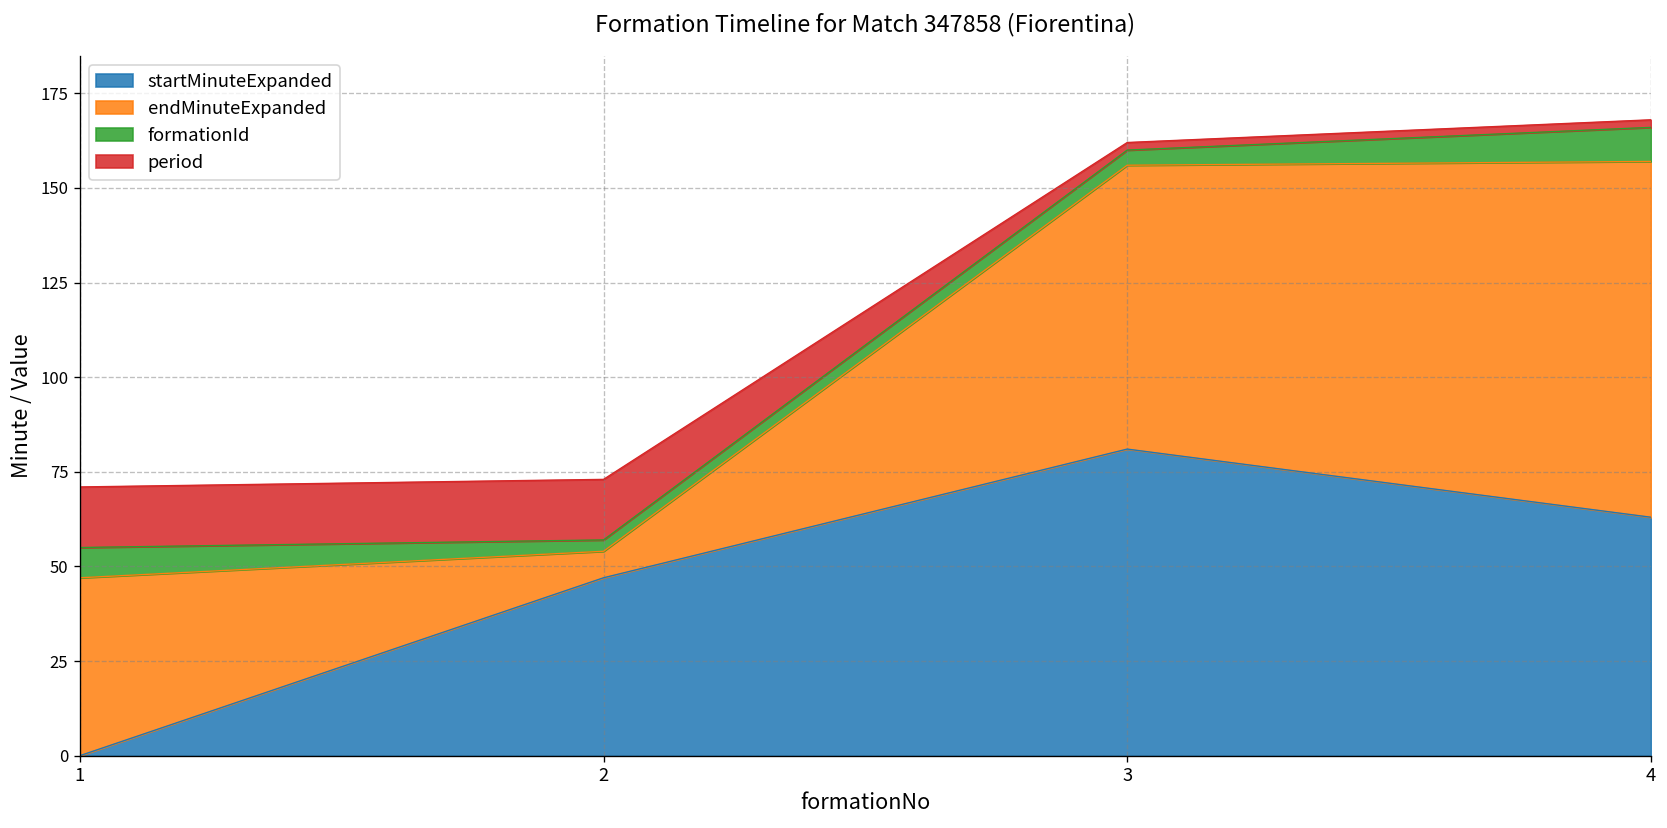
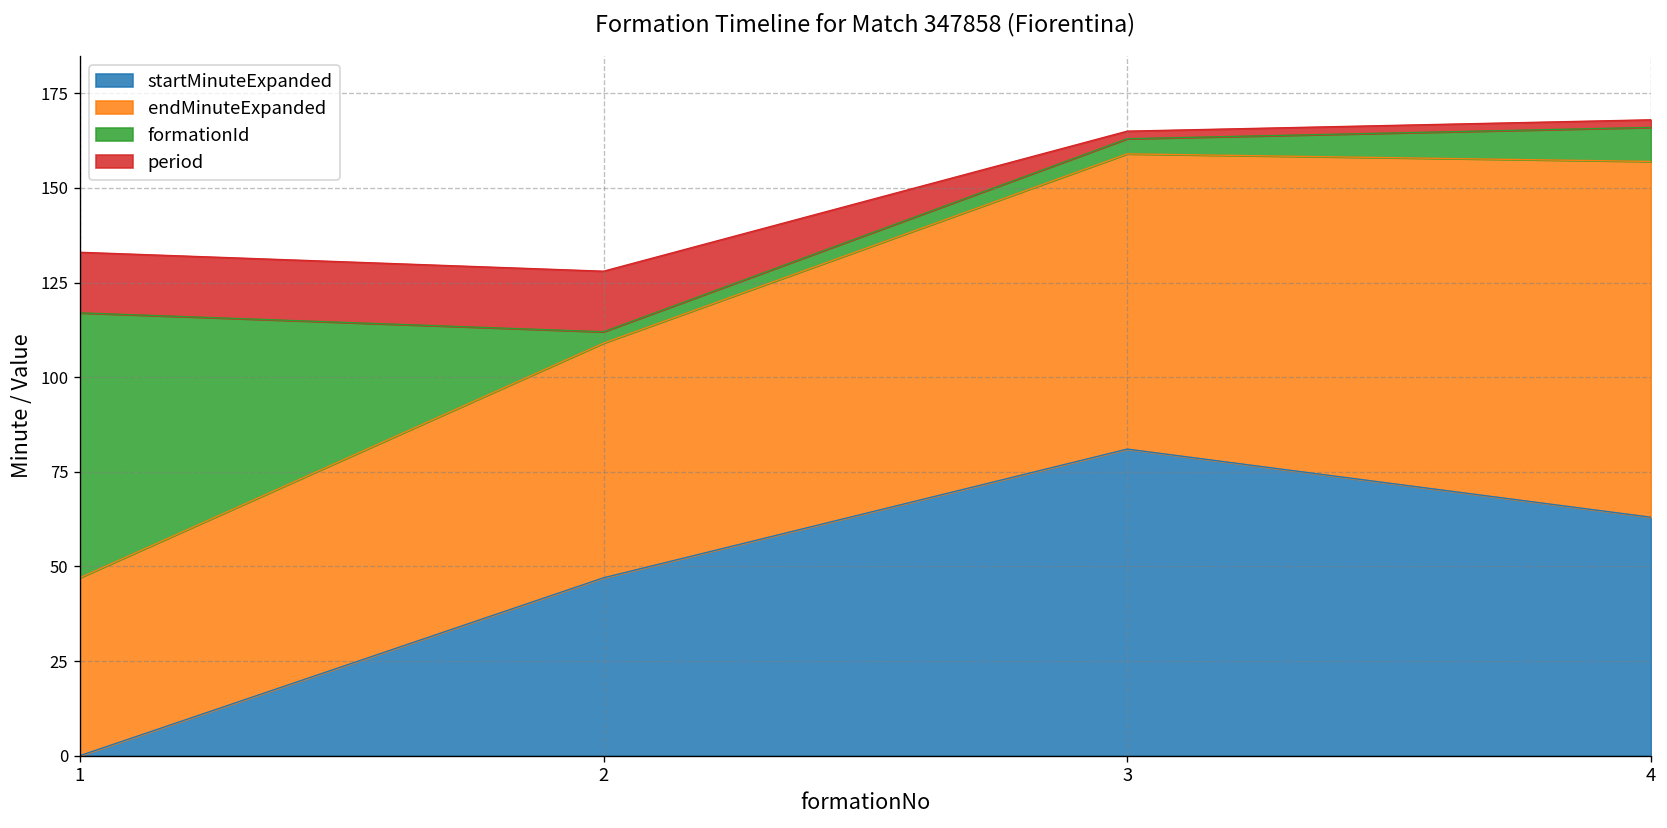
formationId, 1: 8 -> 70
endMinuteExpanded, 2: 7 -> 62
endMinuteExpanded, 3: 75 -> 78
